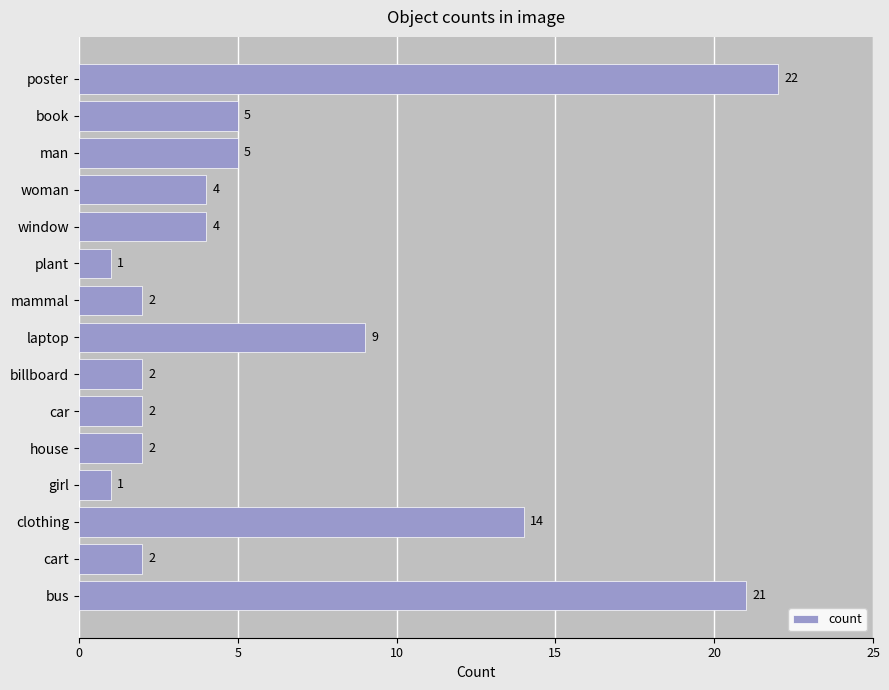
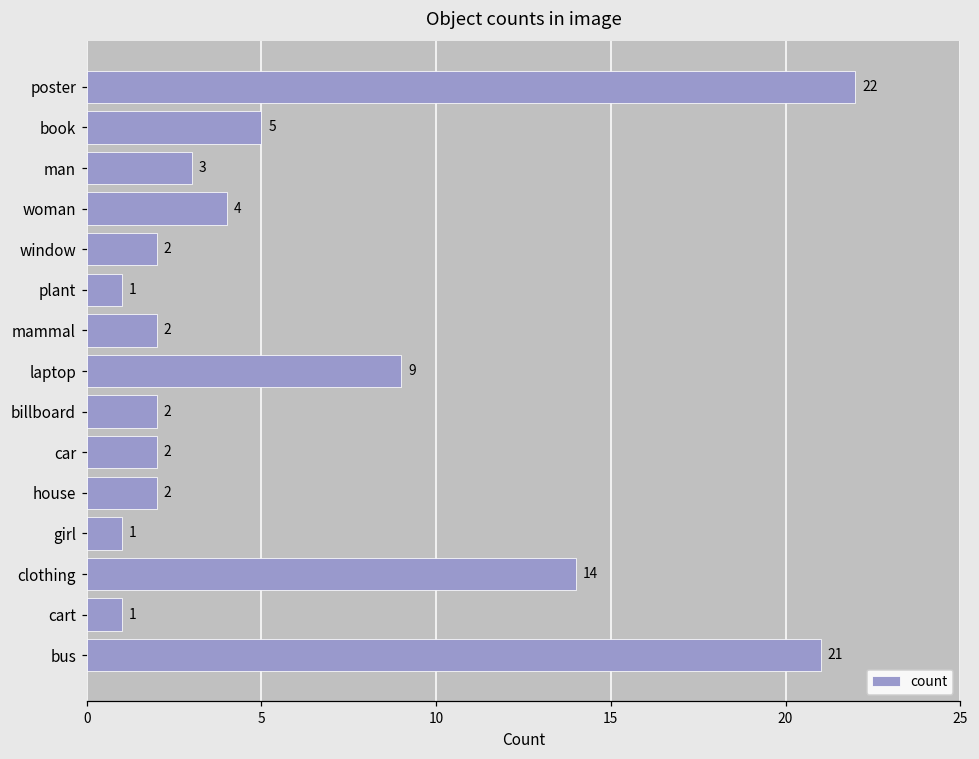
man: 5 -> 3
window: 4 -> 2
cart: 2 -> 1
